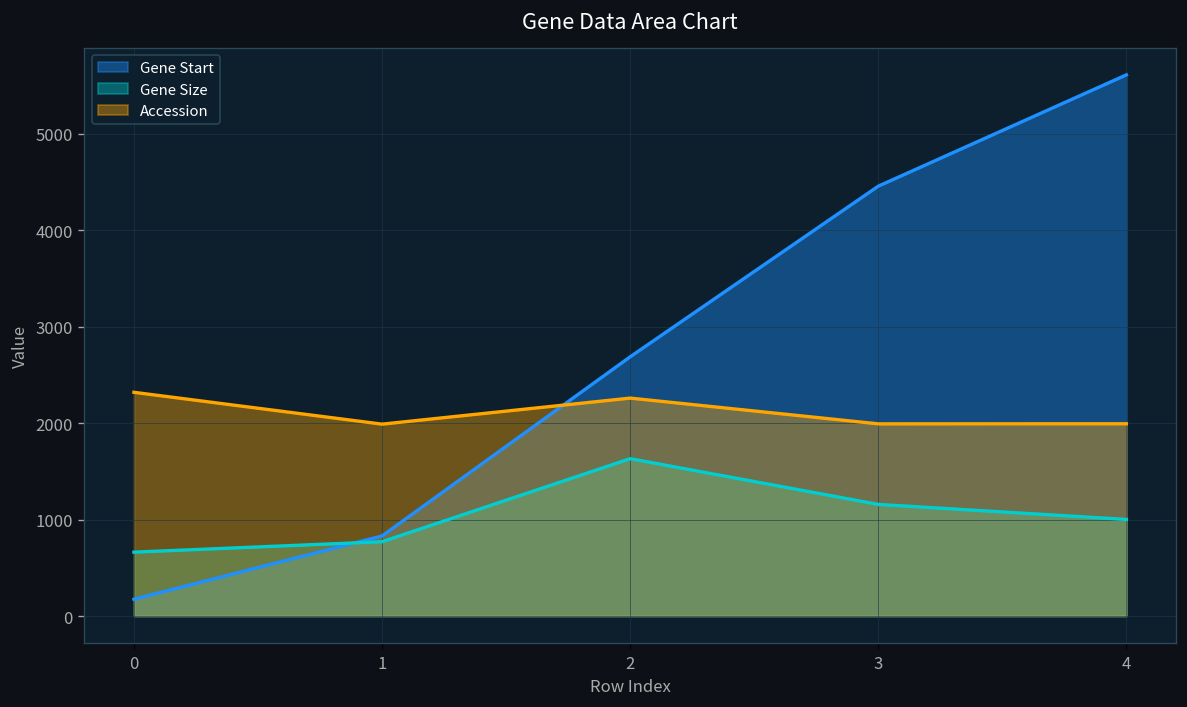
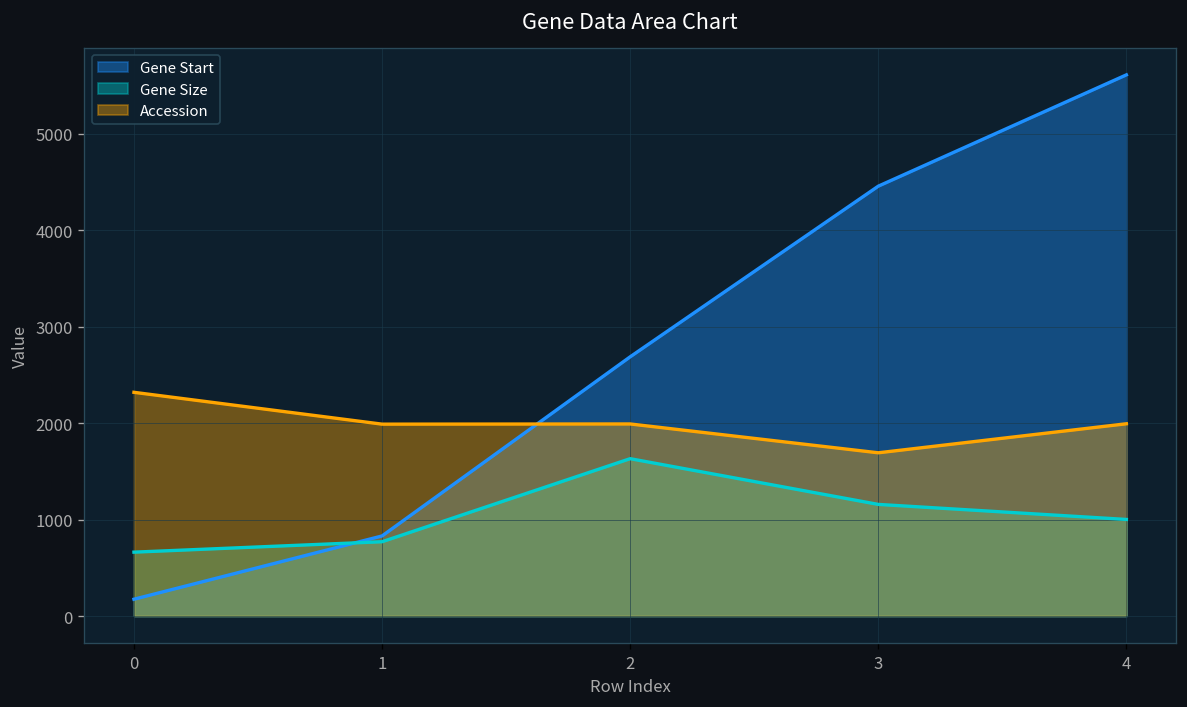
Accession, 2: 2300 -> 2000
Accession, 3: 2000 -> 1700
